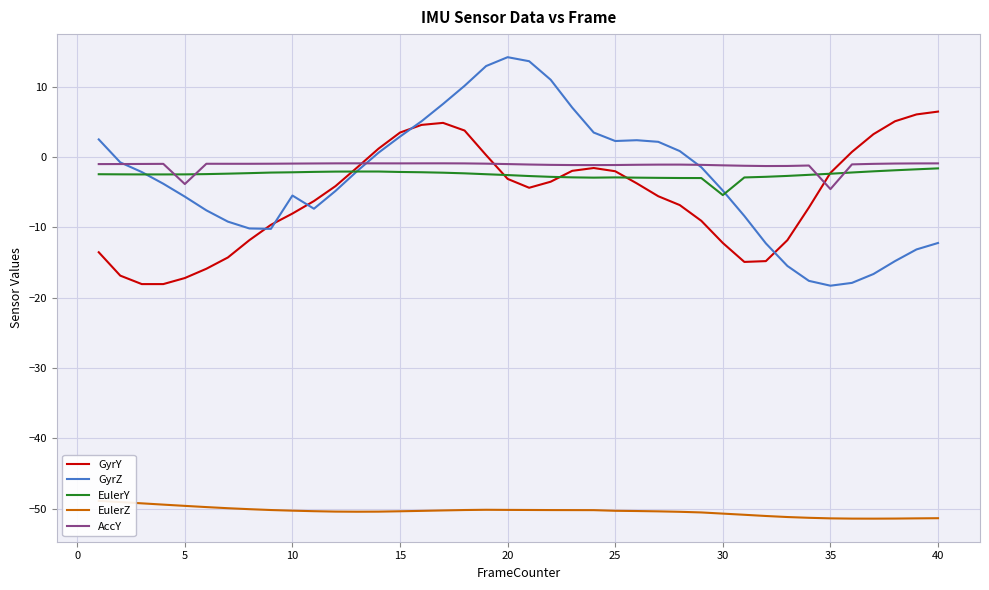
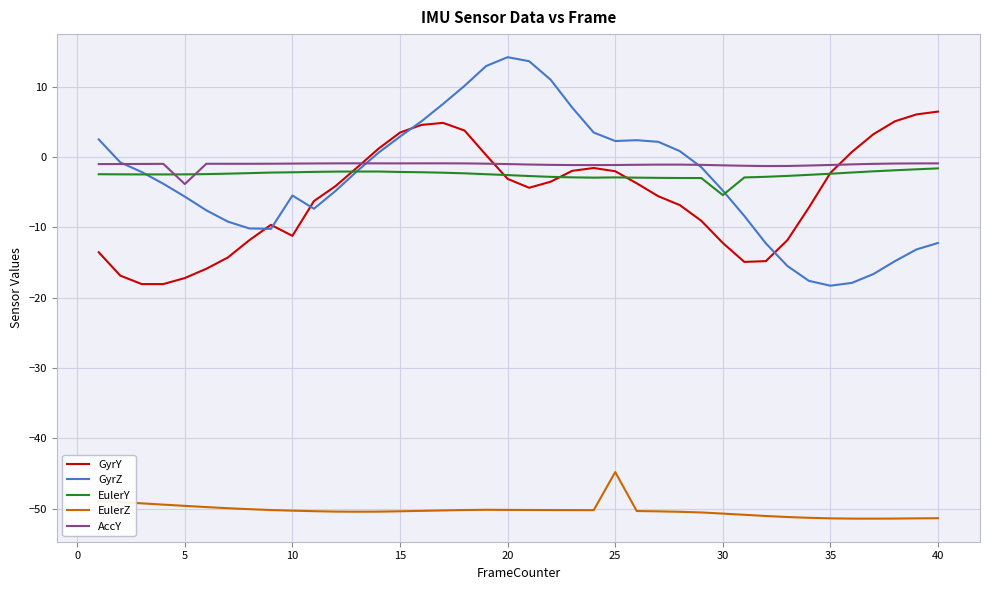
GyrY, 10: -8 -> -11
EulerZ, 25: -50 -> -45
AccY, 35: -5 -> -1
